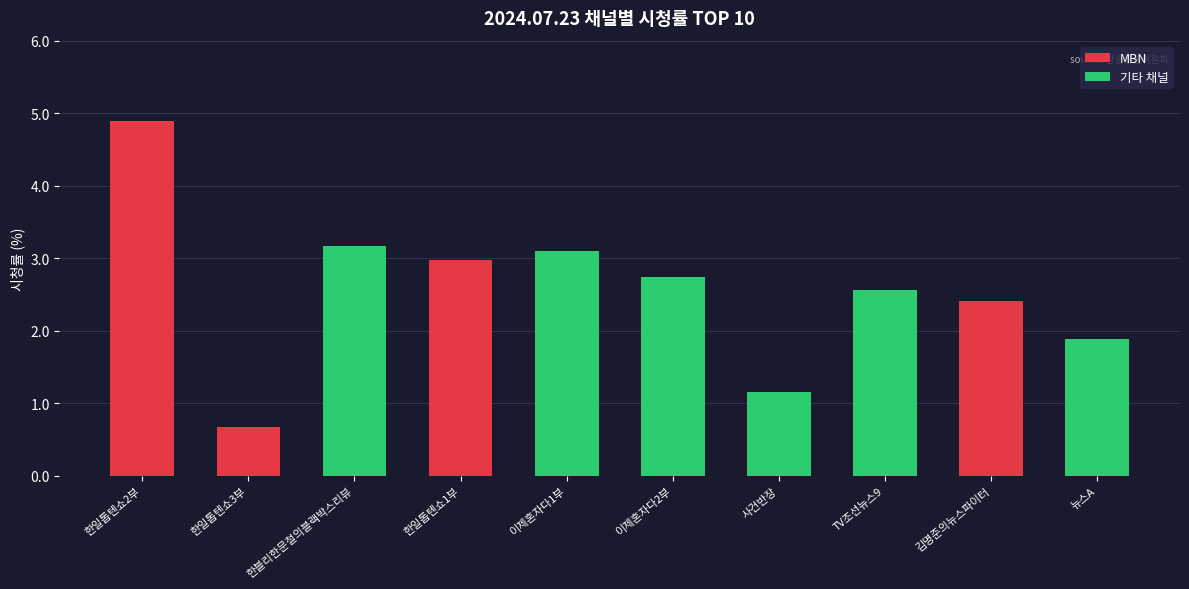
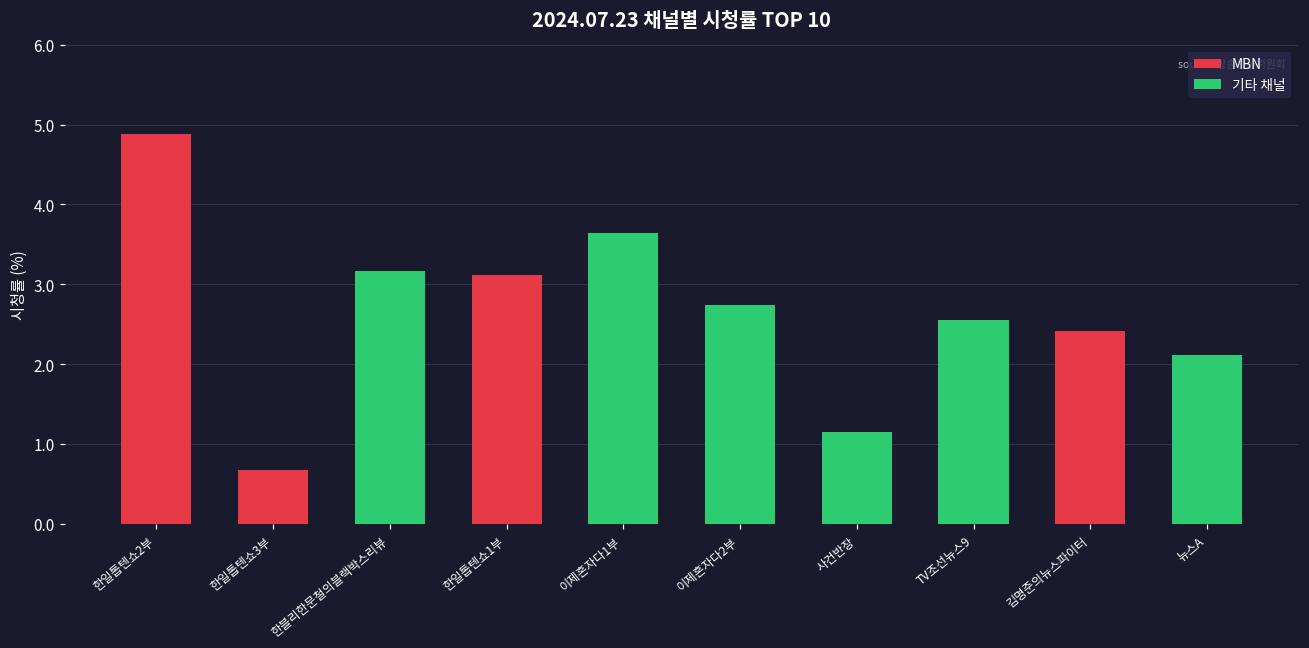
한일톱텐쇼1부: 3.0 -> 3.1
이제혼자다1부: 3.1 -> 3.6
뉴스A: 1.9 -> 2.1
